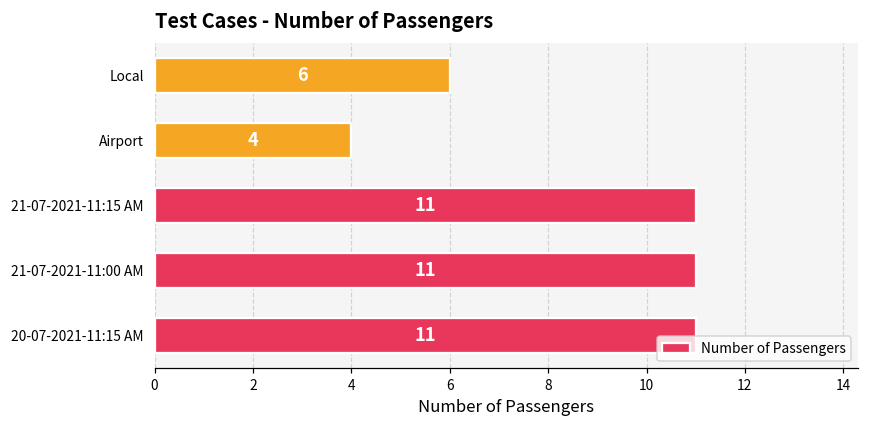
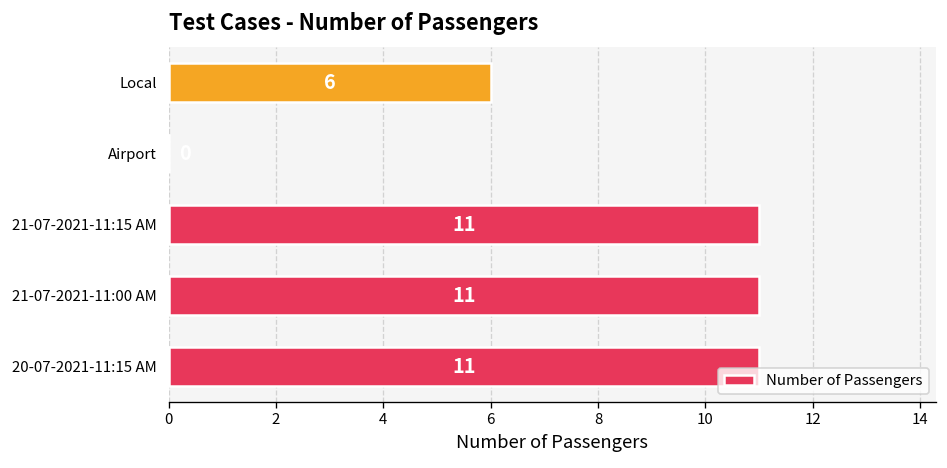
Airport: 4 -> 0
